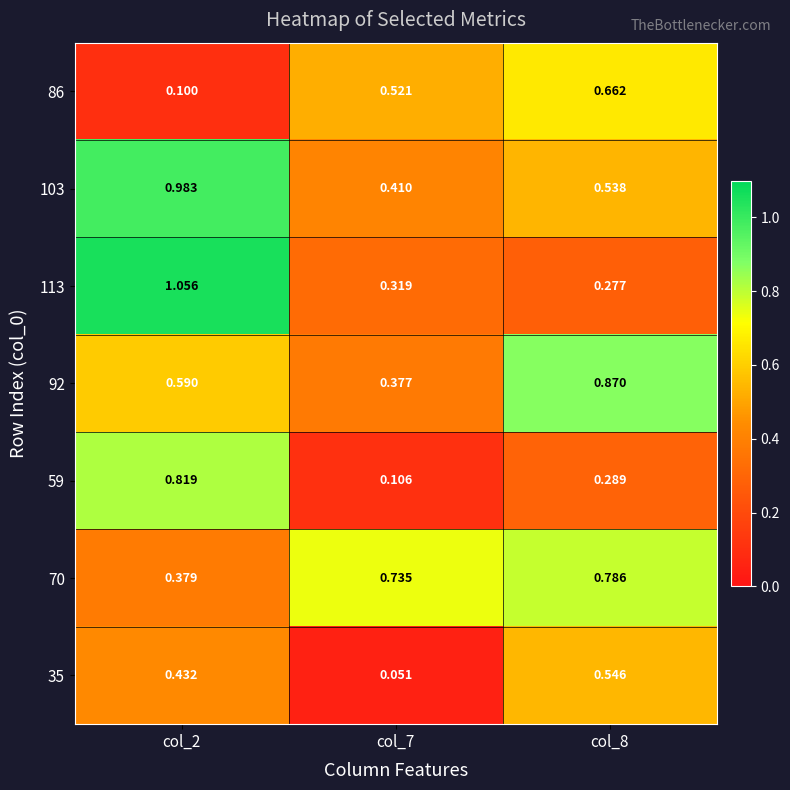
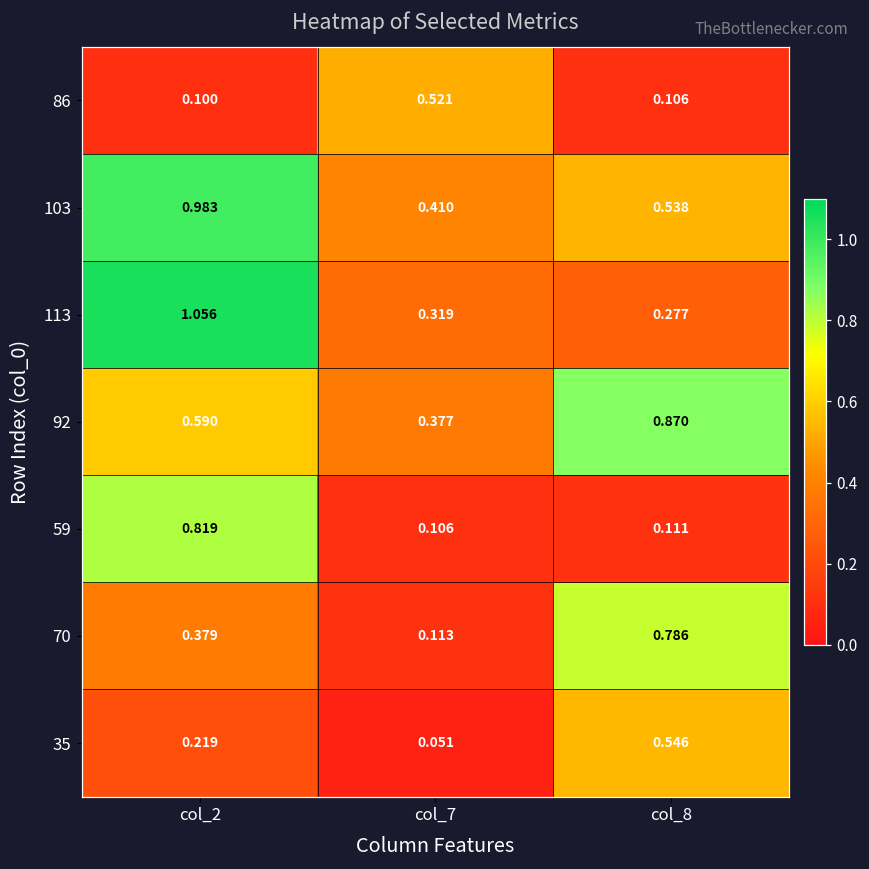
86, col_8: 0.662 -> 0.106
59, col_8: 0.289 -> 0.111
70, col_7: 0.735 -> 0.113
35, col_2: 0.432 -> 0.219
